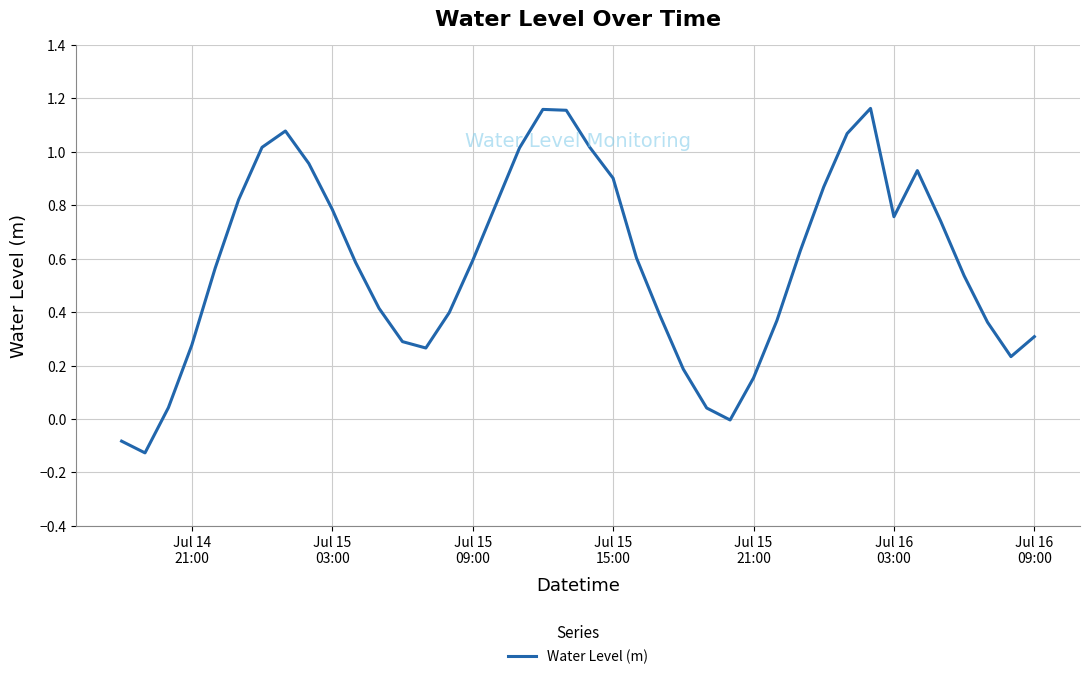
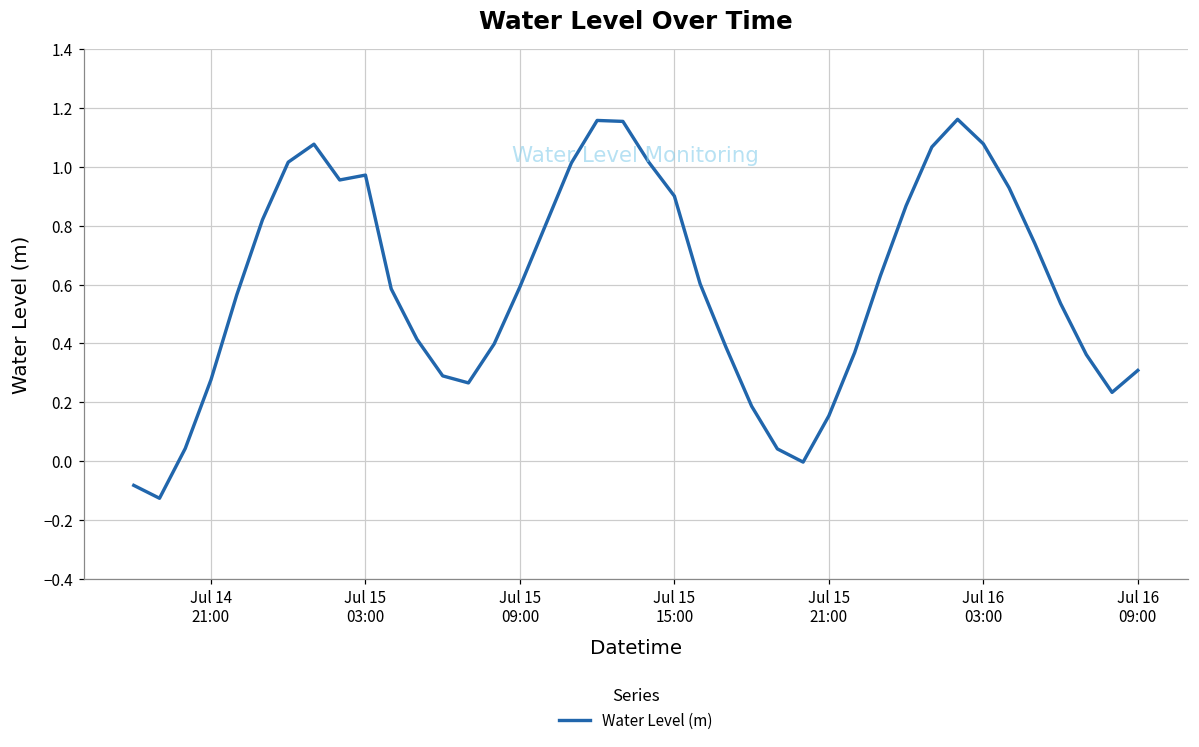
Jul 15 03:00: 0.78 -> 0.97
Jul 16 03:00: 0.76 -> 1.08
